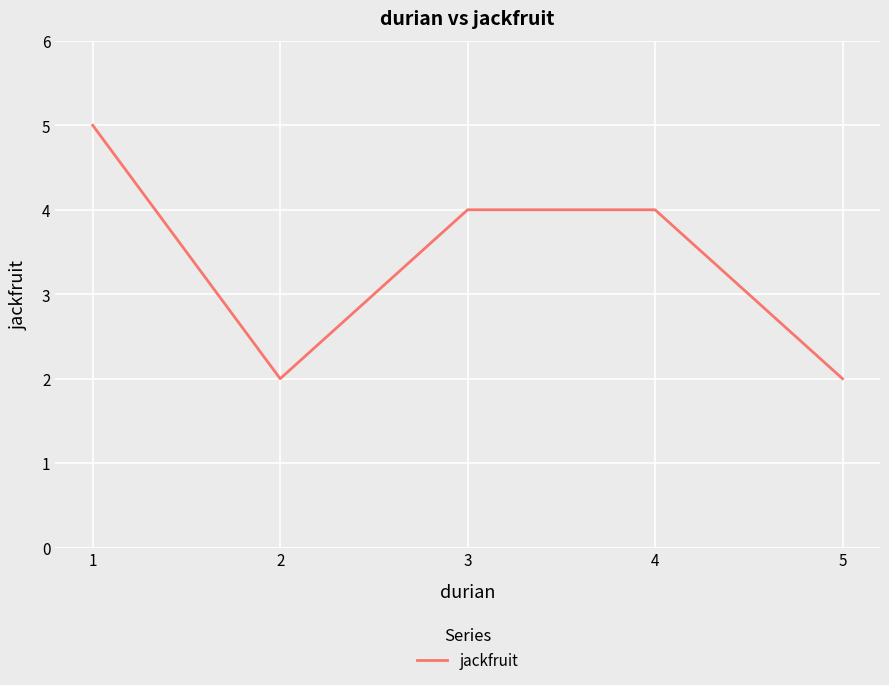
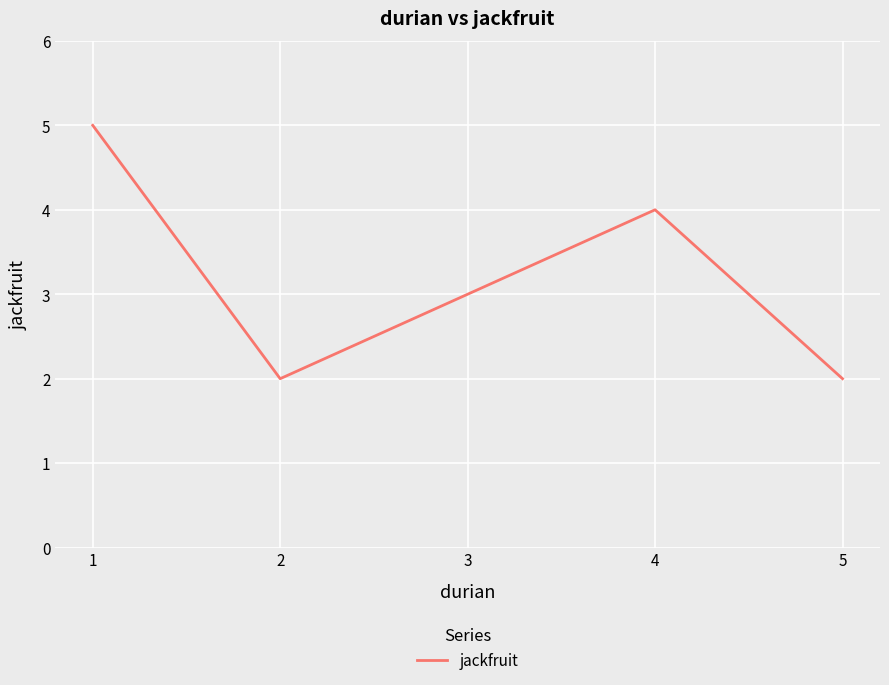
3: 4 -> 3
